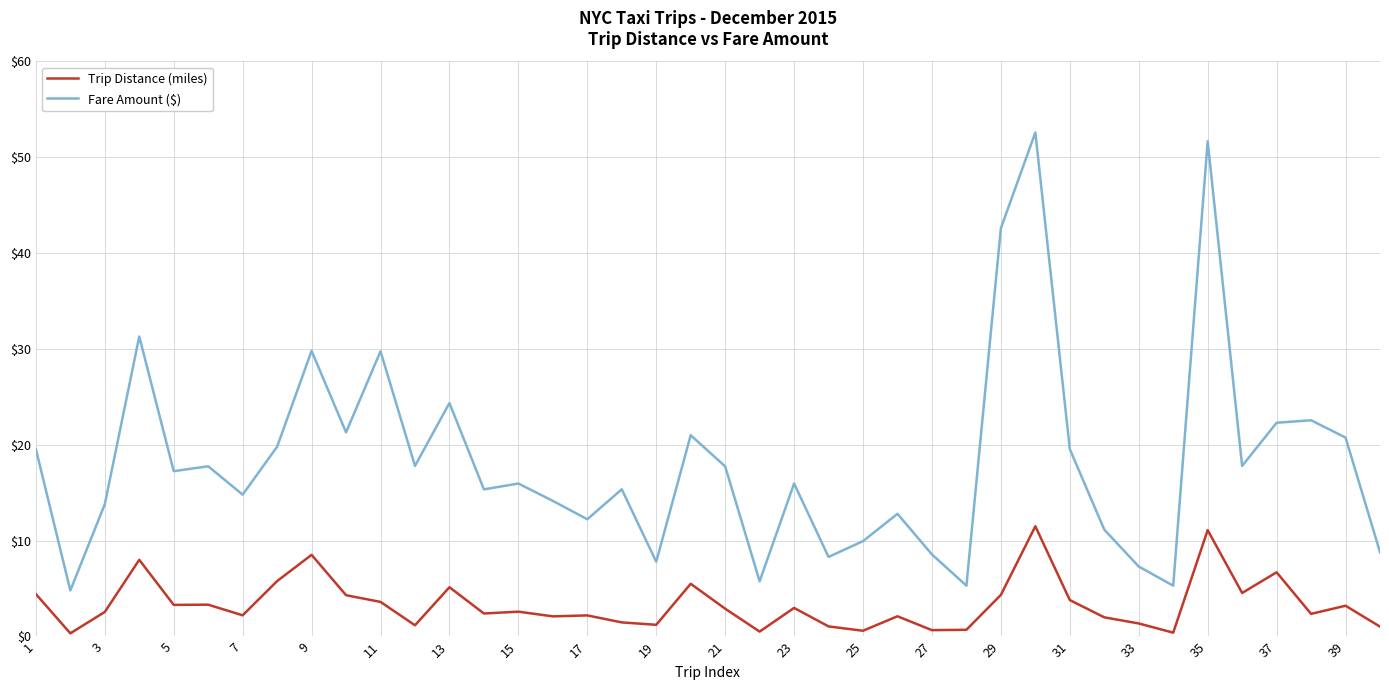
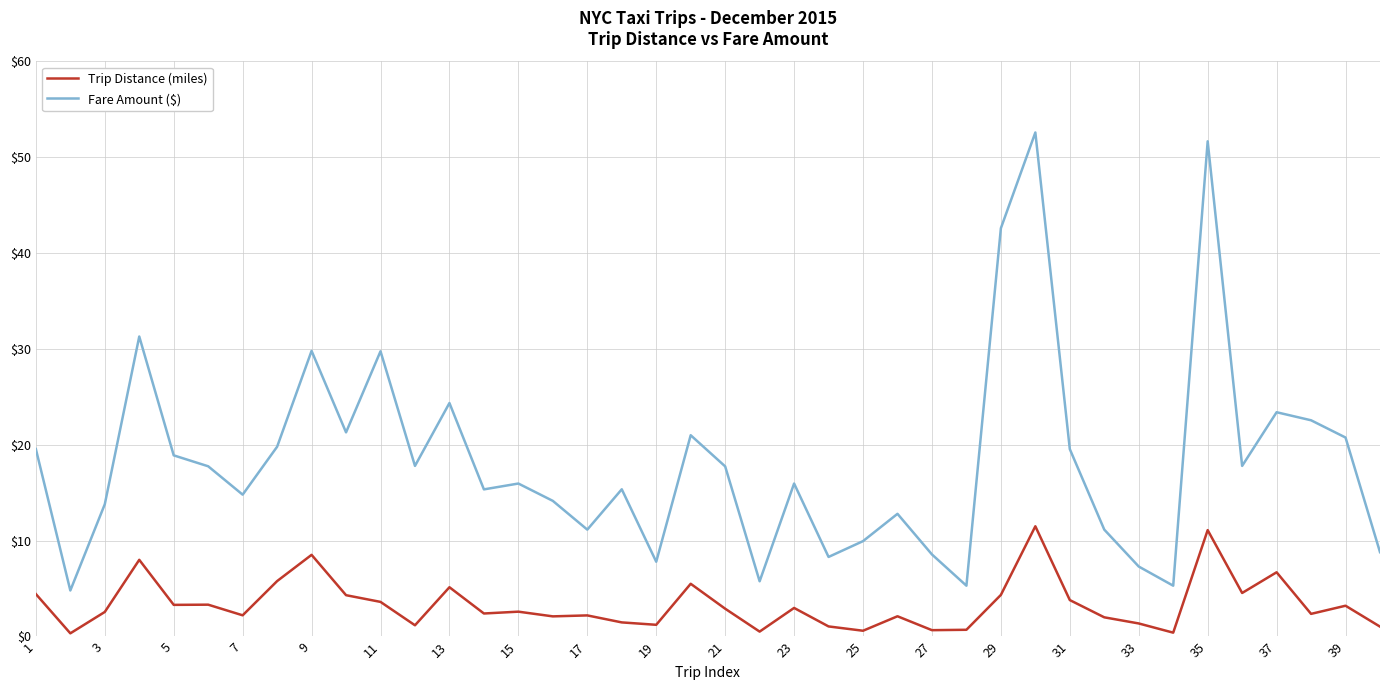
Fare Amount ($), 5: $17 -> $19
Fare Amount ($), 17: $12 -> $11
Fare Amount ($), 37: $22 -> $23
